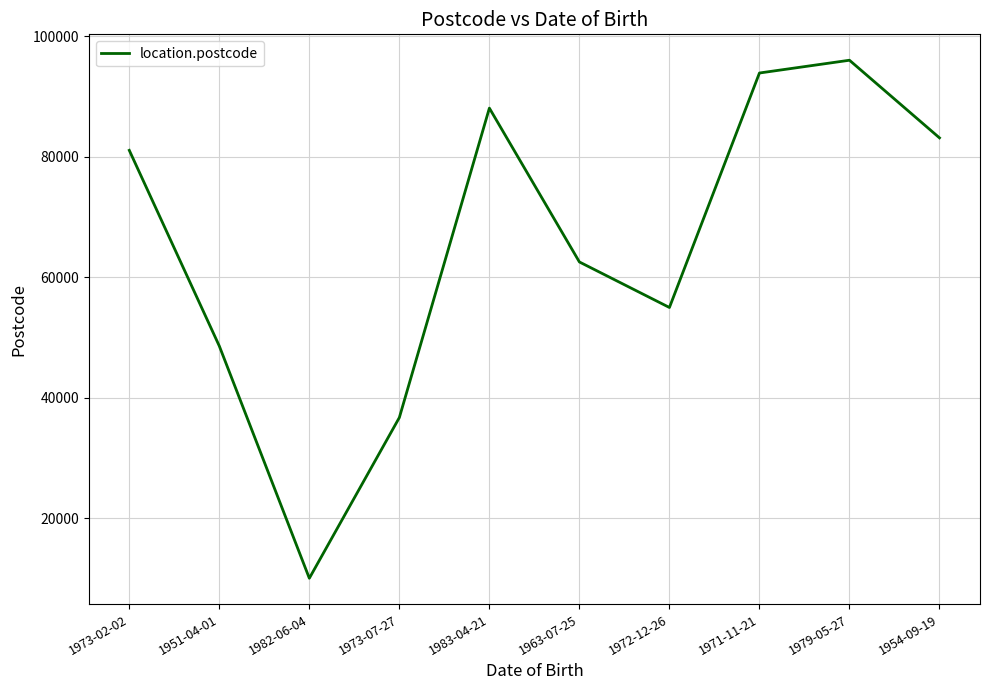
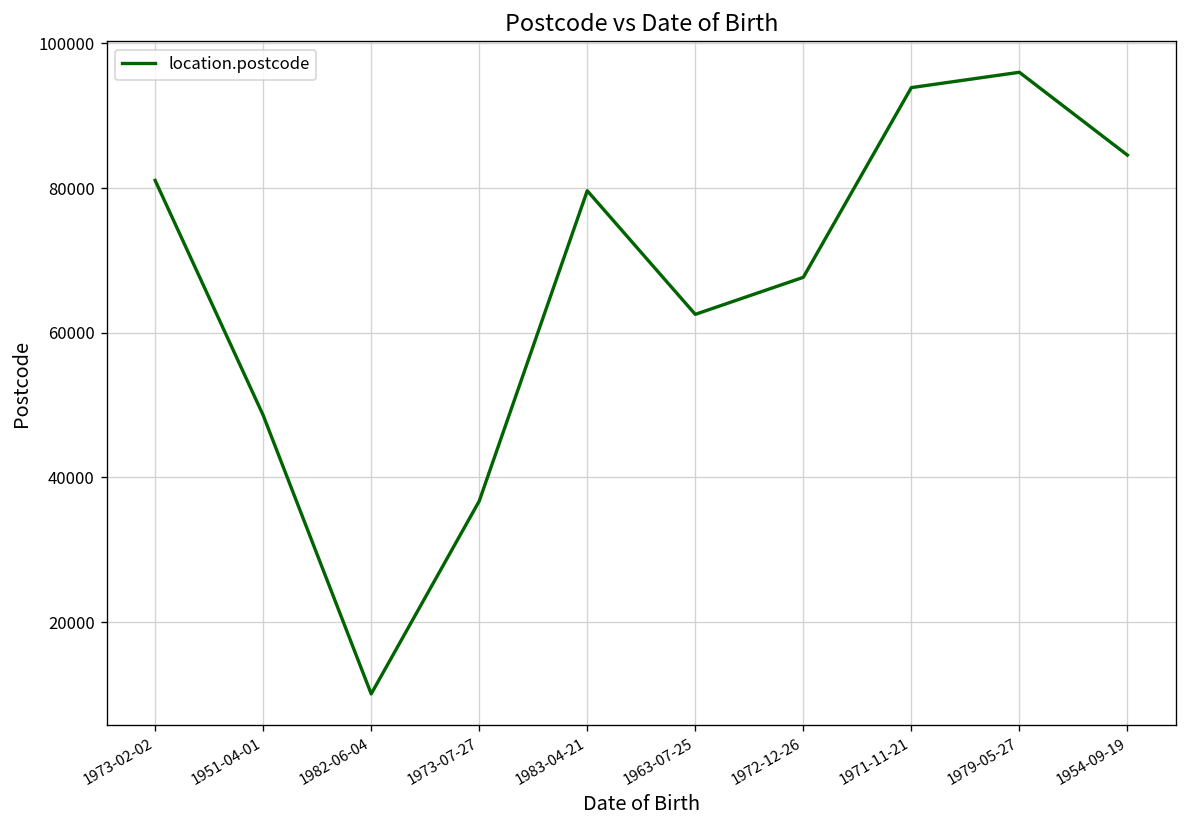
1983-04-21: 88000 -> 80000
1972-12-26: 55000 -> 68000
1954-09-19: 83000 -> 85000
